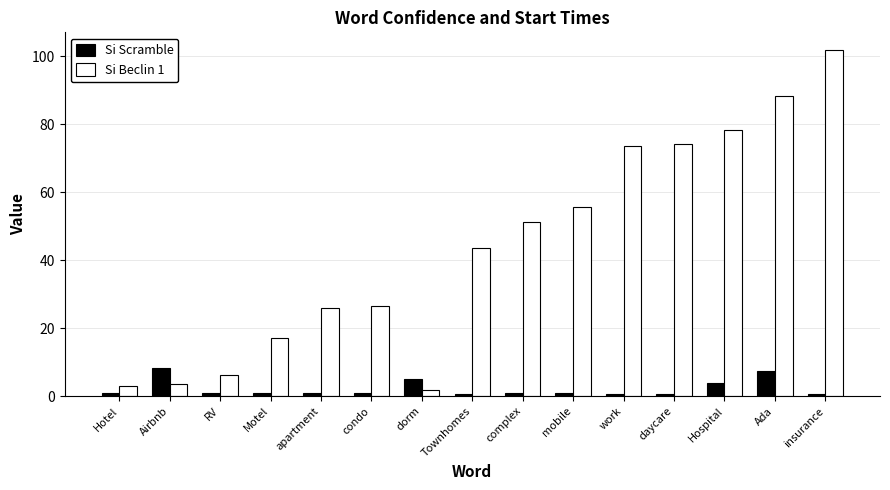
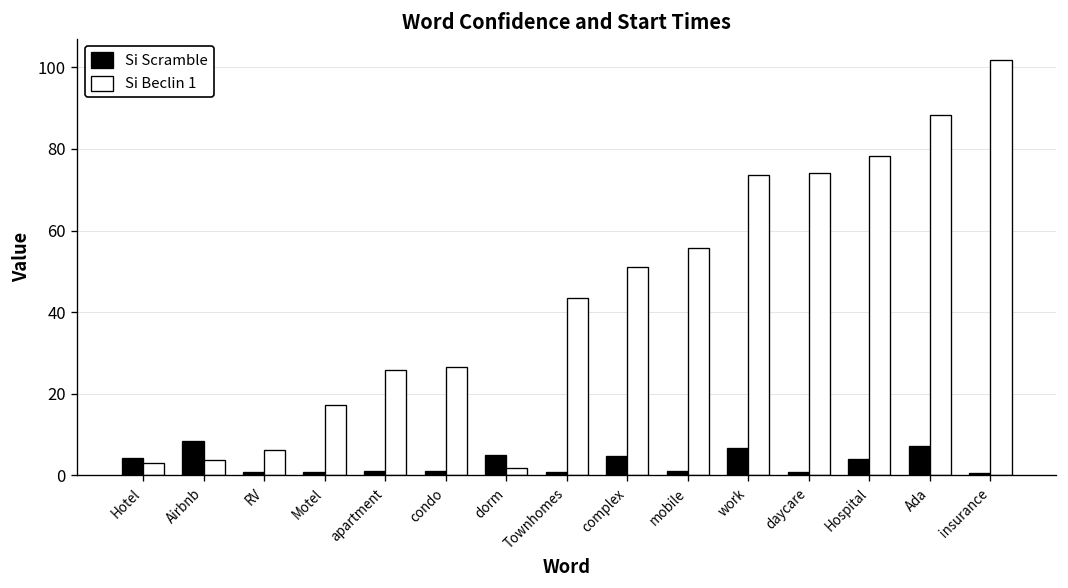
Si Scramble, Hotel: 1 -> 4
Si Scramble, complex: 1 -> 5
Si Scramble, work: 1 -> 7
